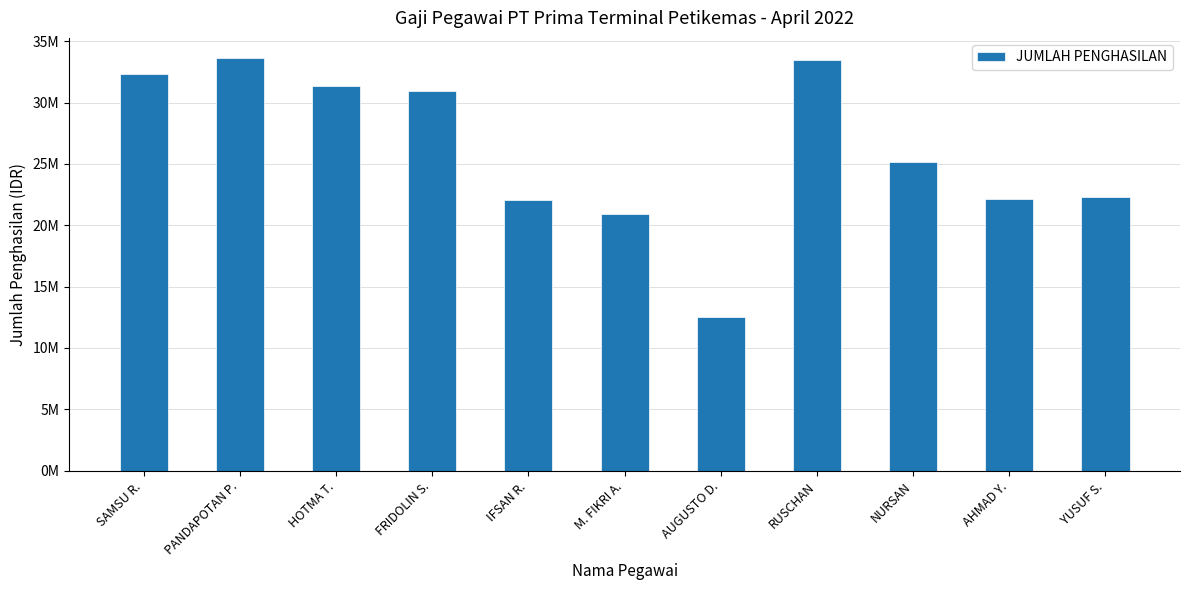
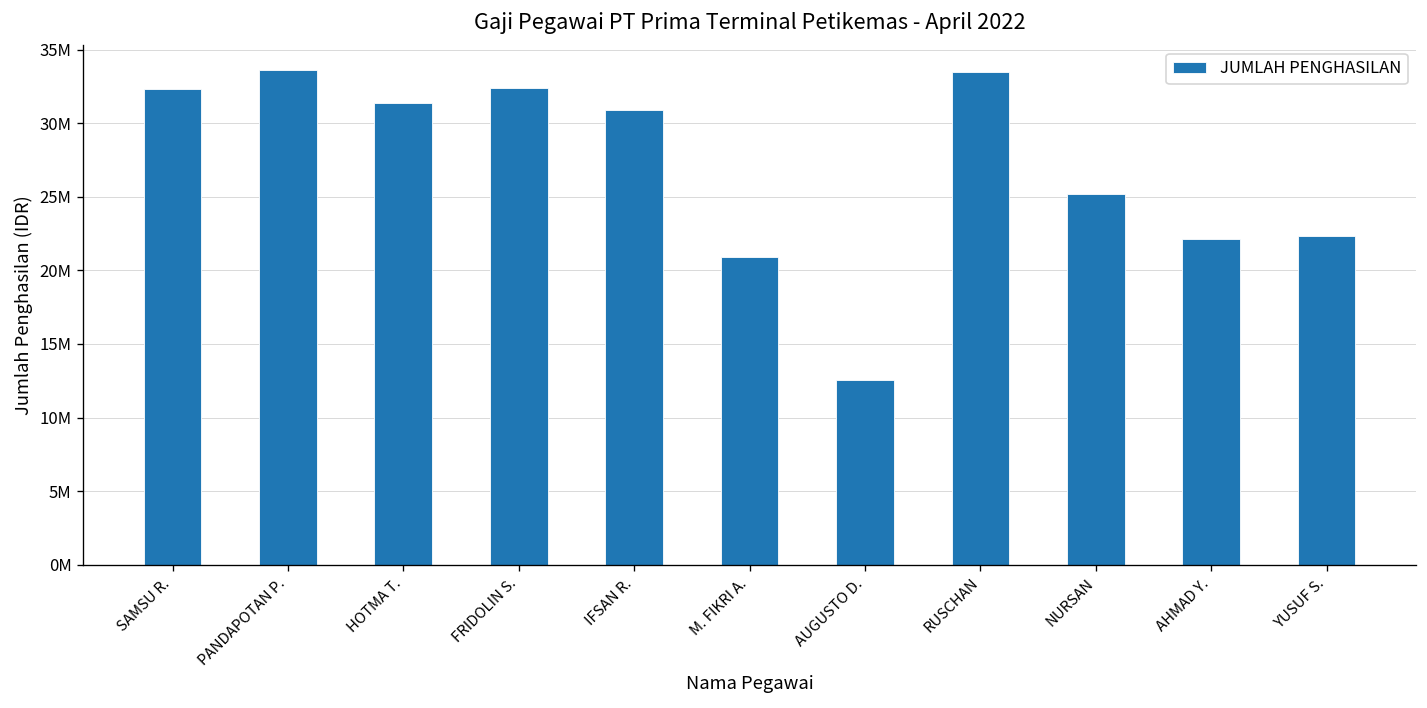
FRIDOLIN S.: 30900000 -> 32400000
IFSAN R.: 22100000 -> 30900000
